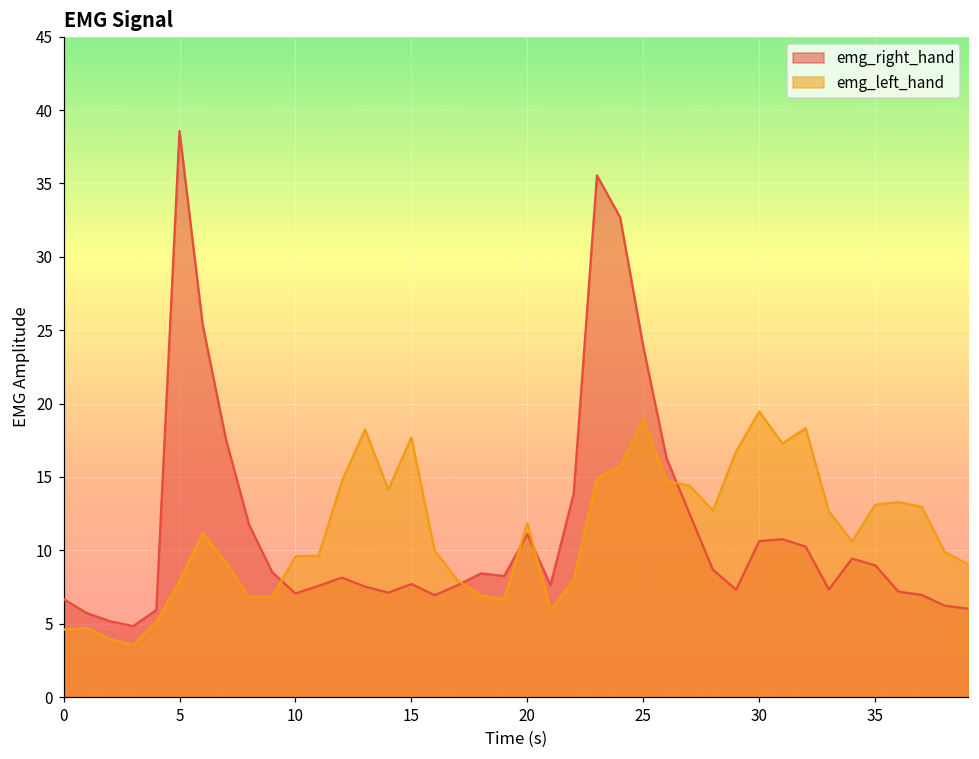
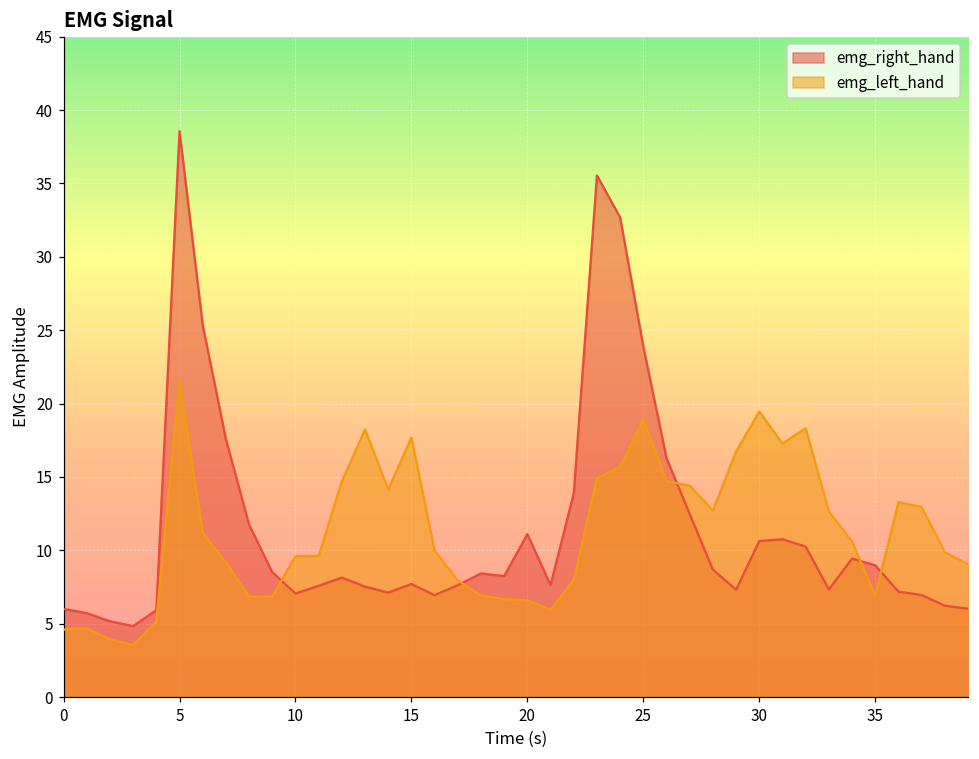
emg_right_hand, 0: 6.7 -> 6.0
emg_left_hand, 5: 7.9 -> 21.6
emg_left_hand, 20: 11.9 -> 6.6
emg_left_hand, 35: 13.1 -> 6.9
